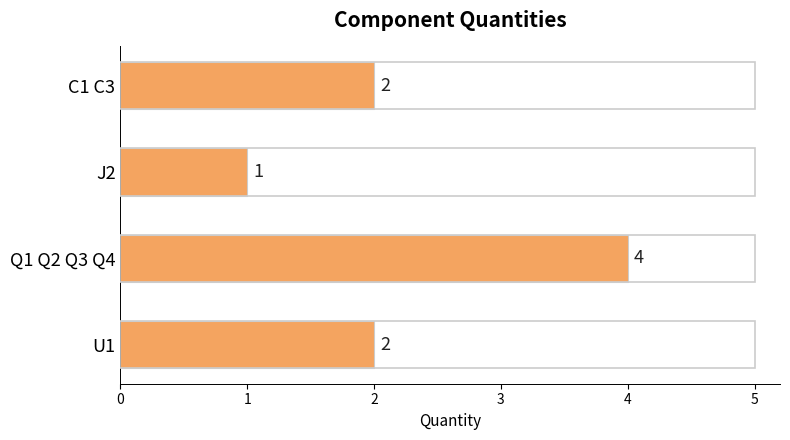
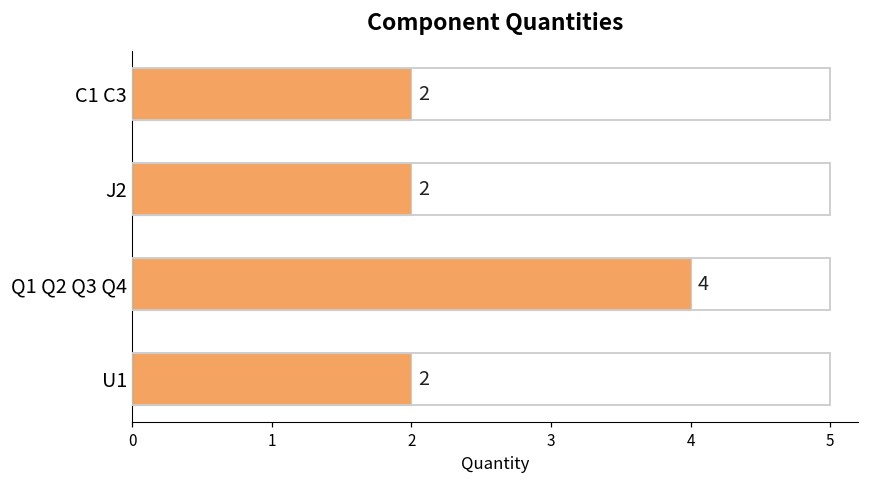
J2: 1 -> 2
